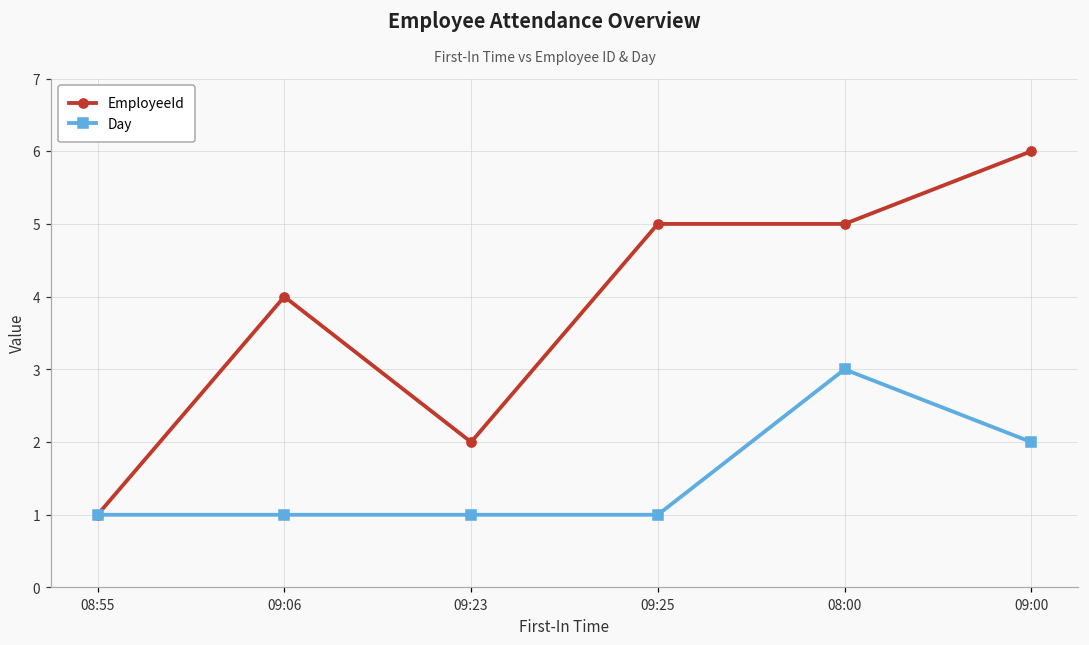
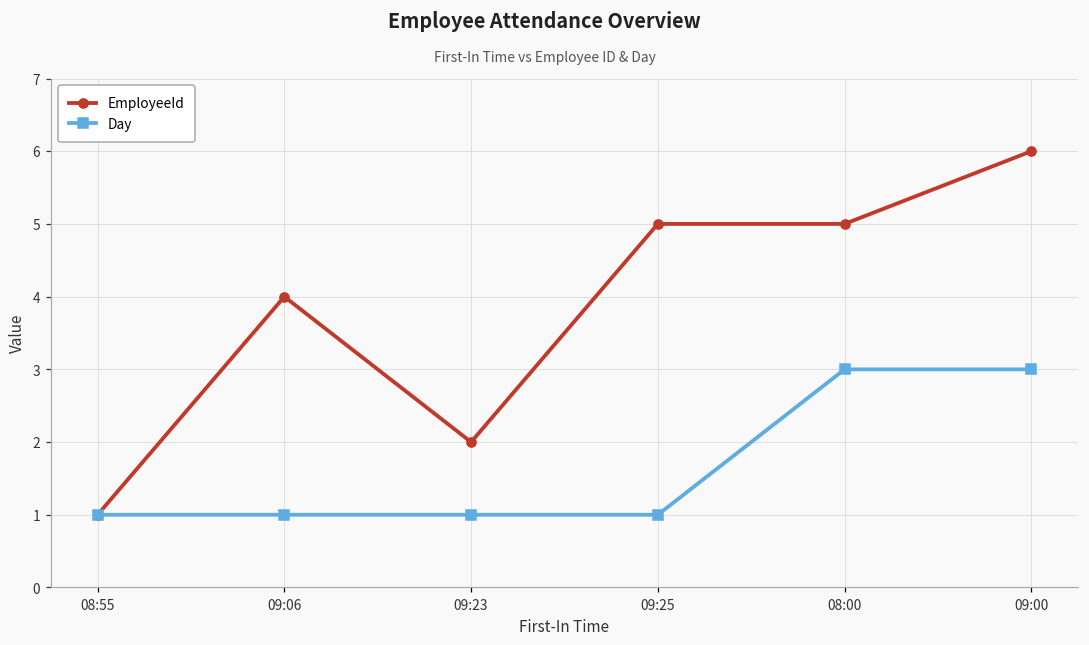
Day, 09:00: 2 -> 3
